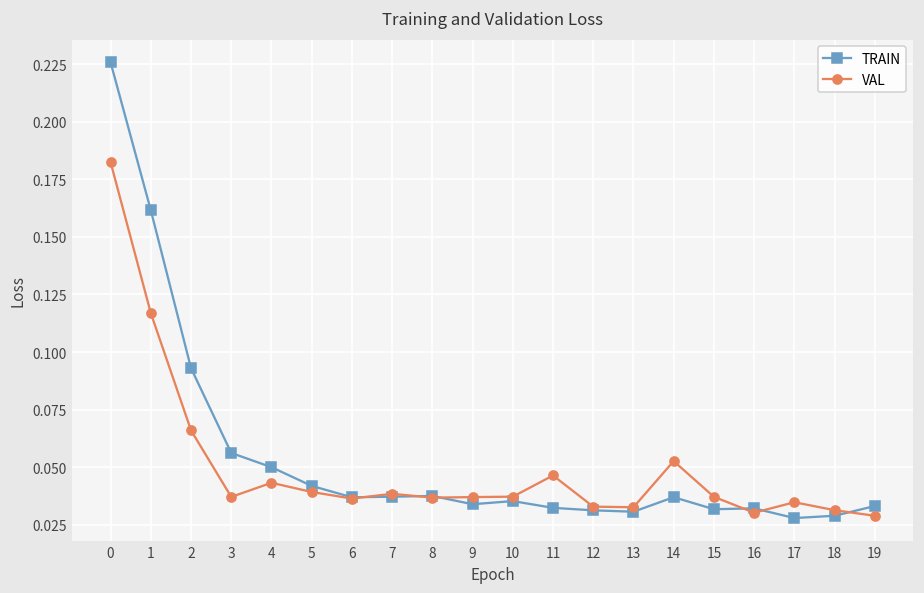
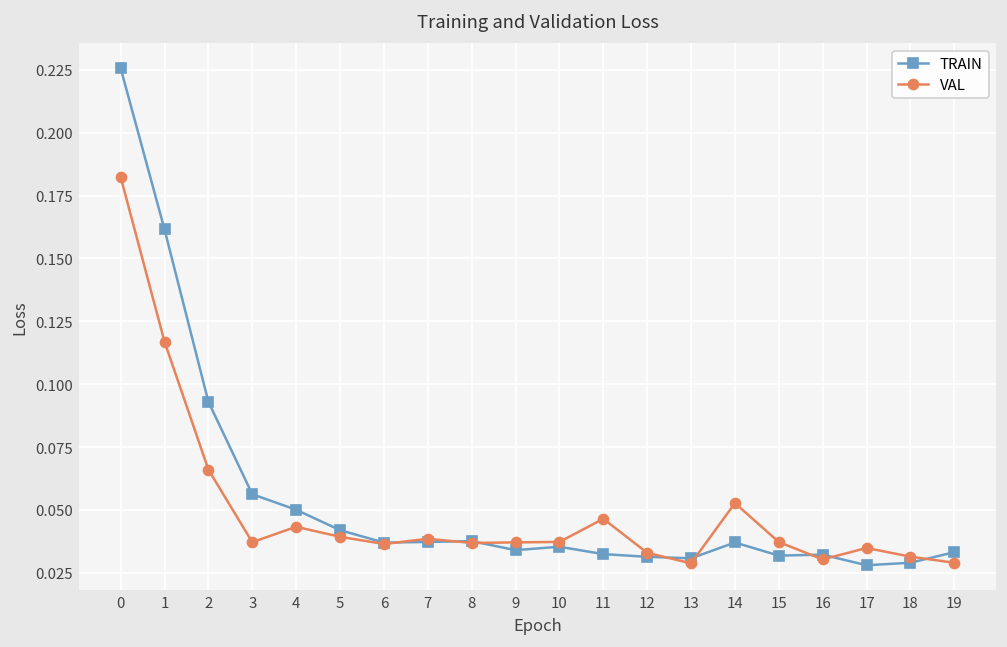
VAL, 13: 0.033 -> 0.029
